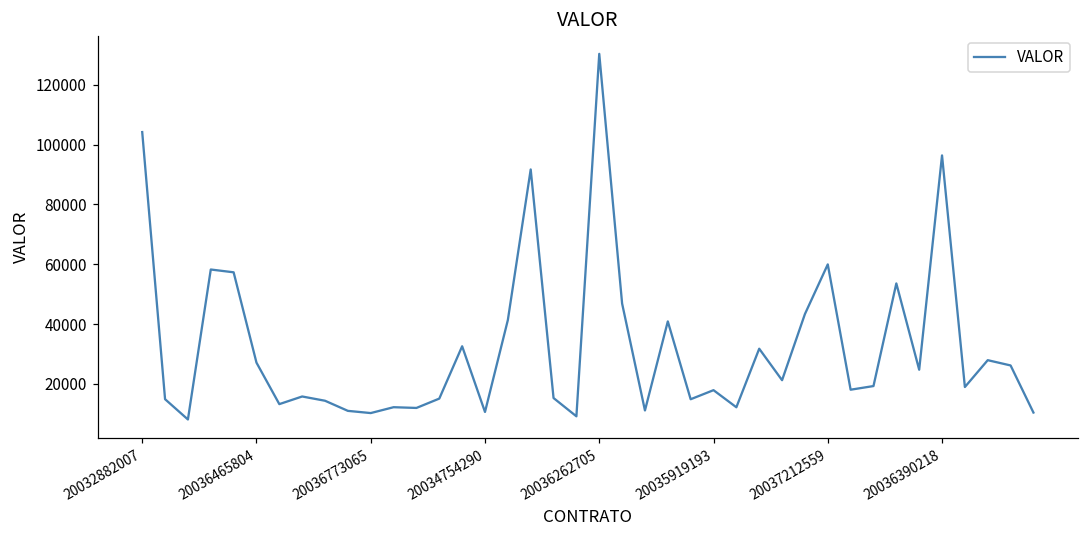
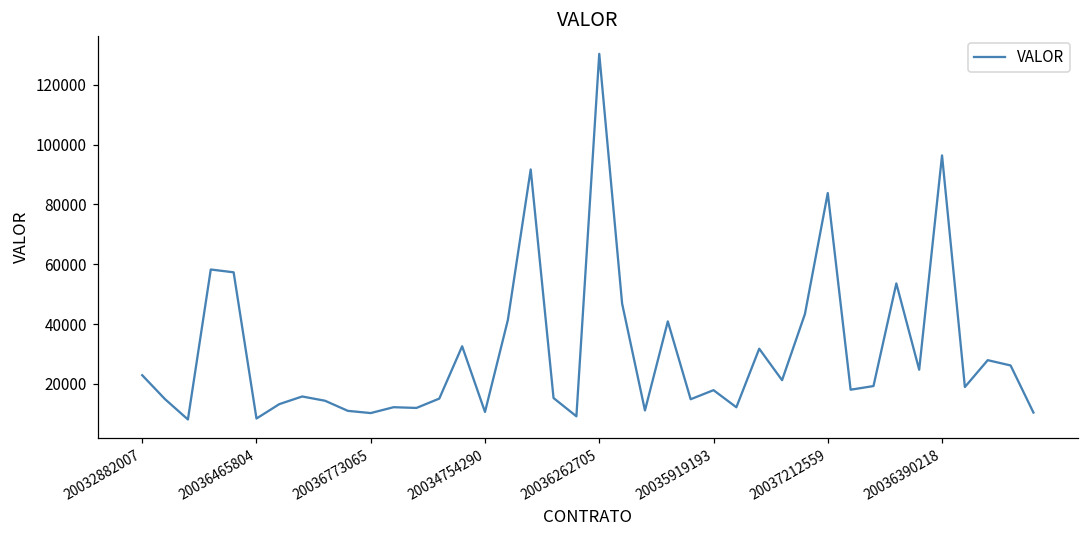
20032882007: 104000 -> 23000
20036465804: 27000 -> 8000
20037212559: 60000 -> 84000
